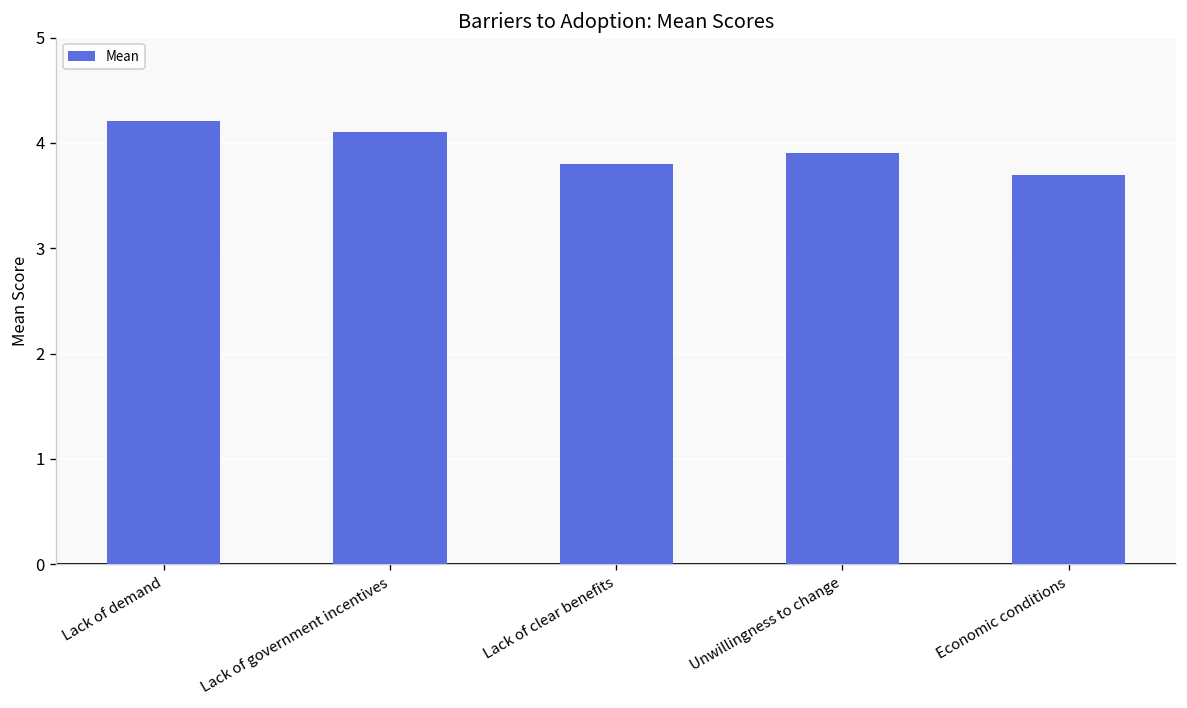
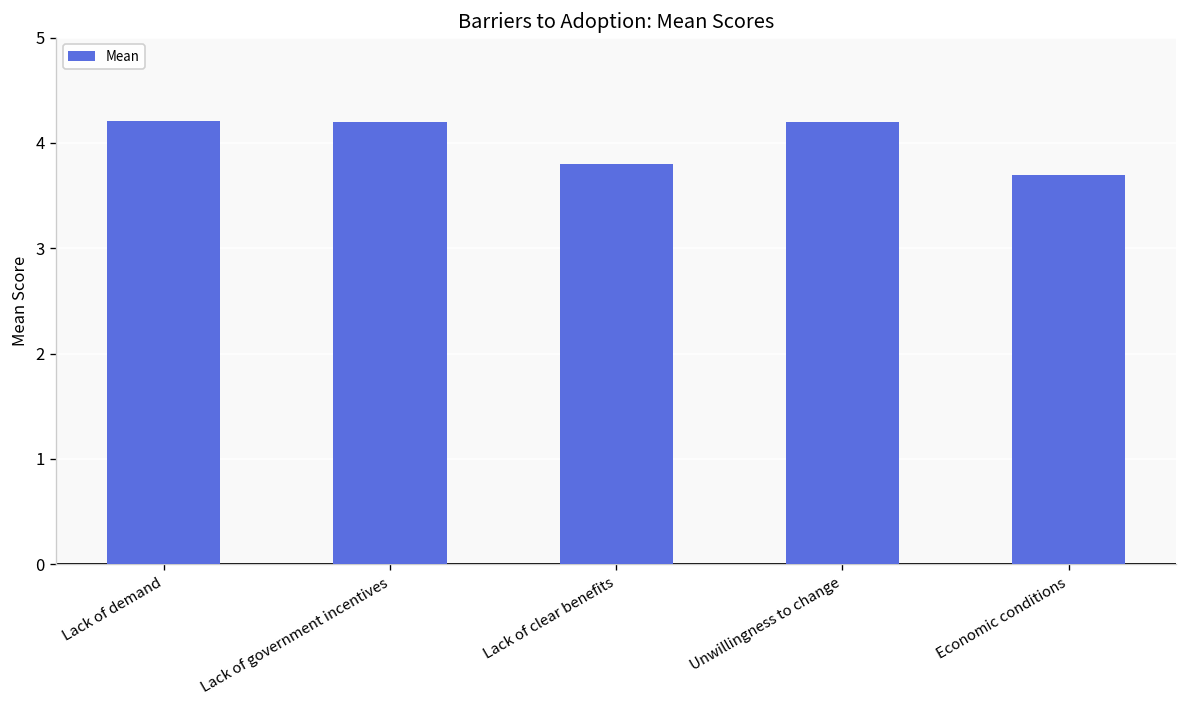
Lack of government incentives: 4.1 -> 4.2
Unwillingness to change: 3.9 -> 4.2
